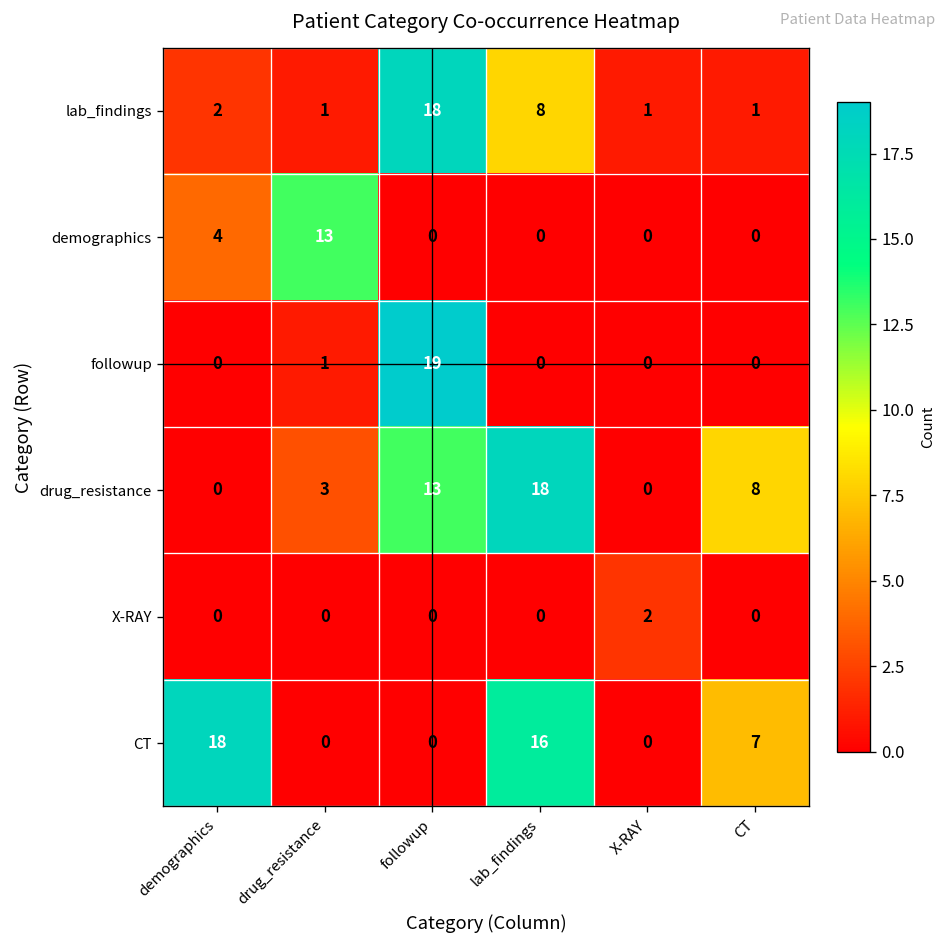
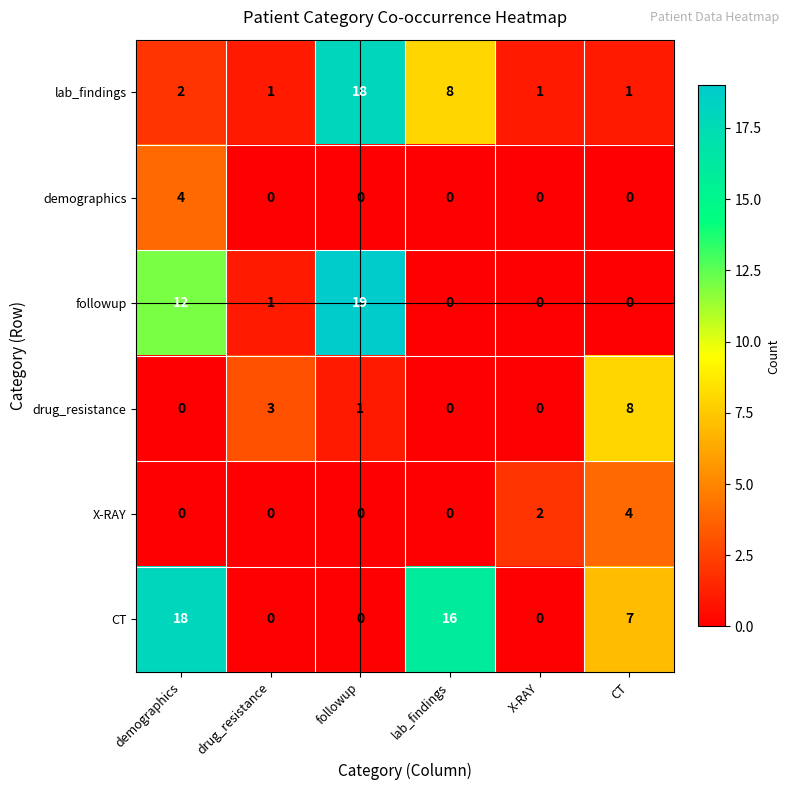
demographics, drug_resistance: 13 -> 0
followup, demographics: 0 -> 12
drug_resistance, followup: 13 -> 1
drug_resistance, lab_findings: 18 -> 0
X-RAY, CT: 0 -> 4
